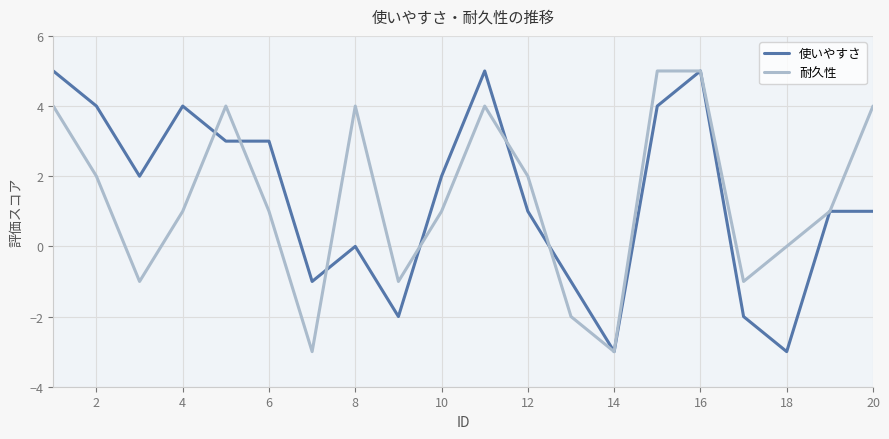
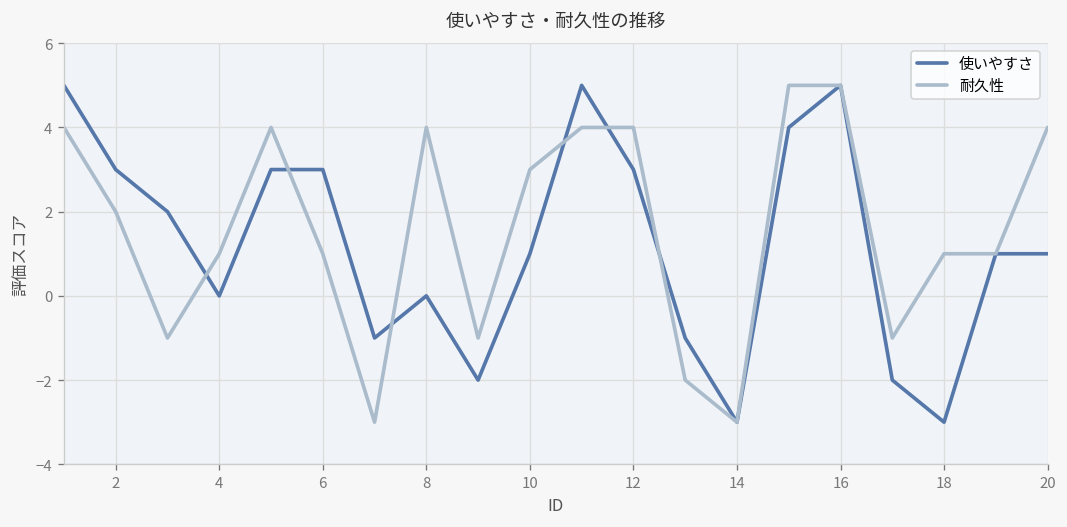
使いやすさ, 2: 4 -> 3
使いやすさ, 4: 4 -> 0
使いやすさ, 10: 2 -> 1
耐久性, 10: 1 -> 3
使いやすさ, 12: 1 -> 3
耐久性, 12: 2 -> 4
耐久性, 18: 0 -> 1
